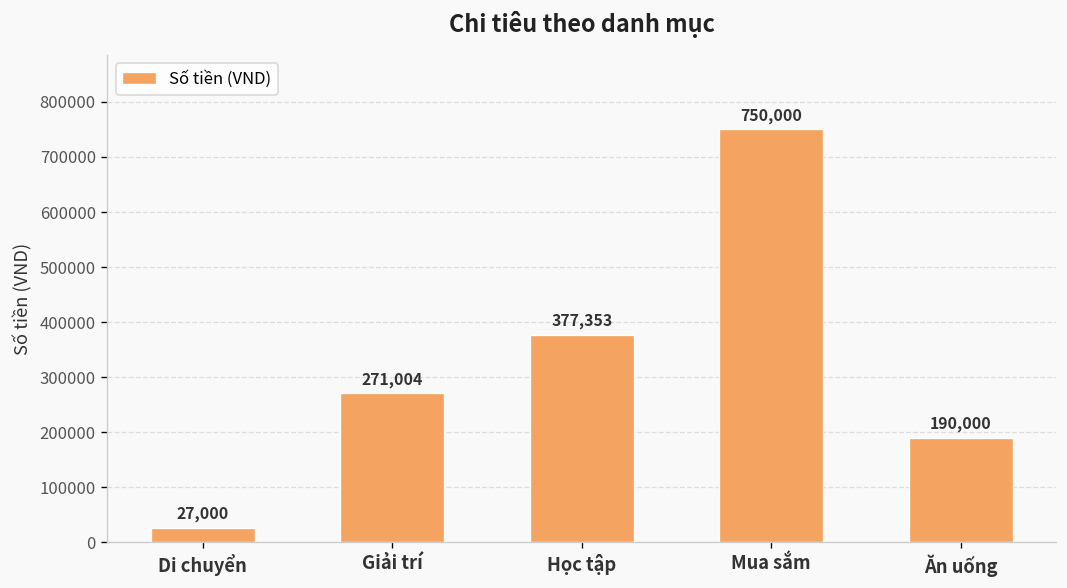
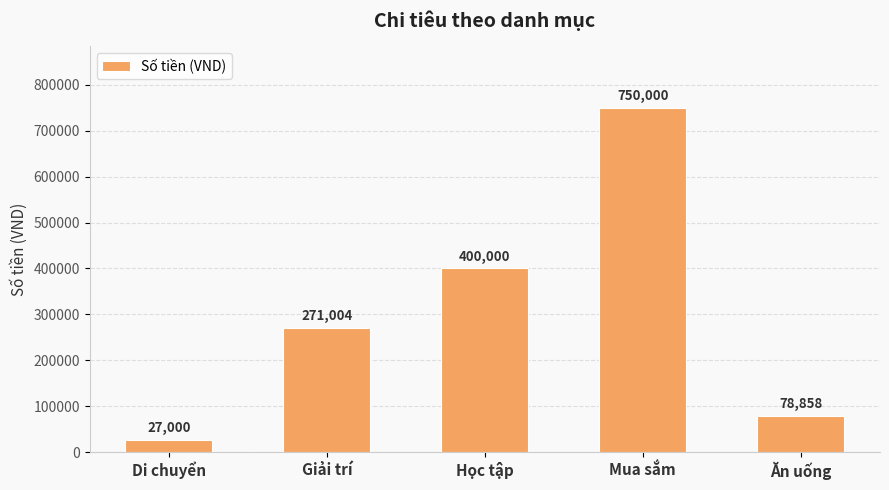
Học tập: 377,353 -> 400,000
Ăn uống: 190,000 -> 78,858
